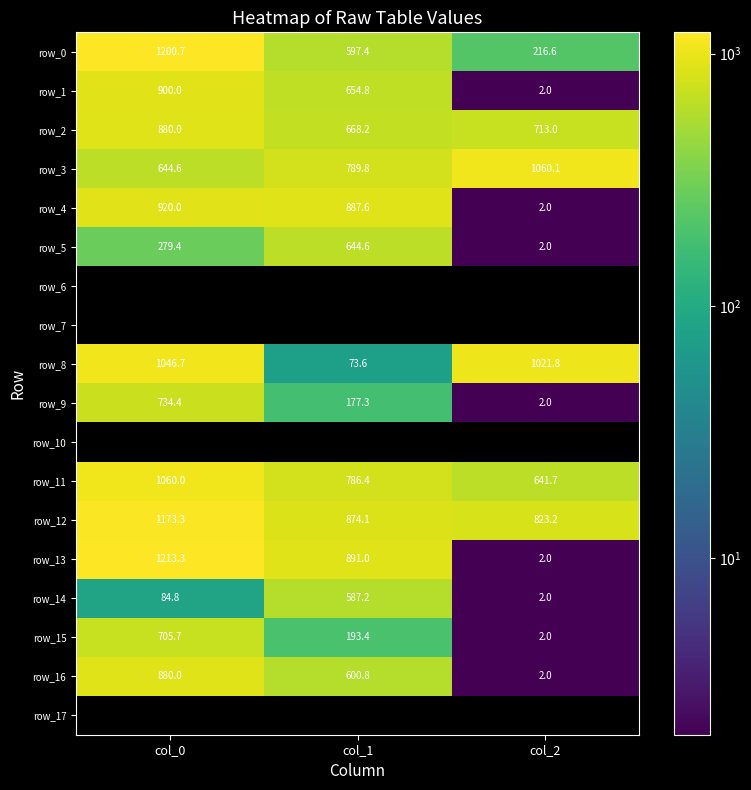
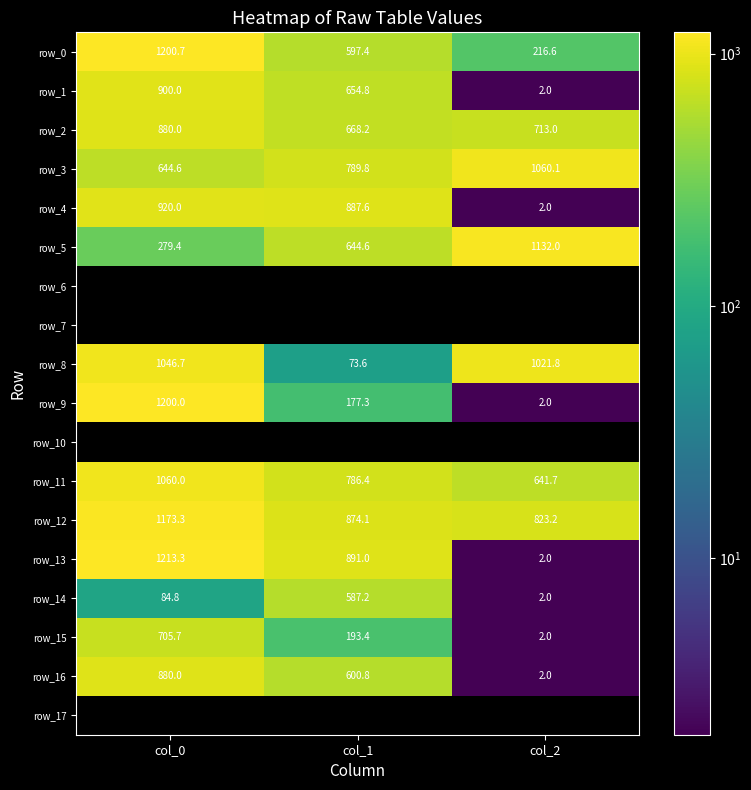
row_5, col_2: 2.0 -> 1132.0
row_9, col_0: 734.4 -> 1200.0
